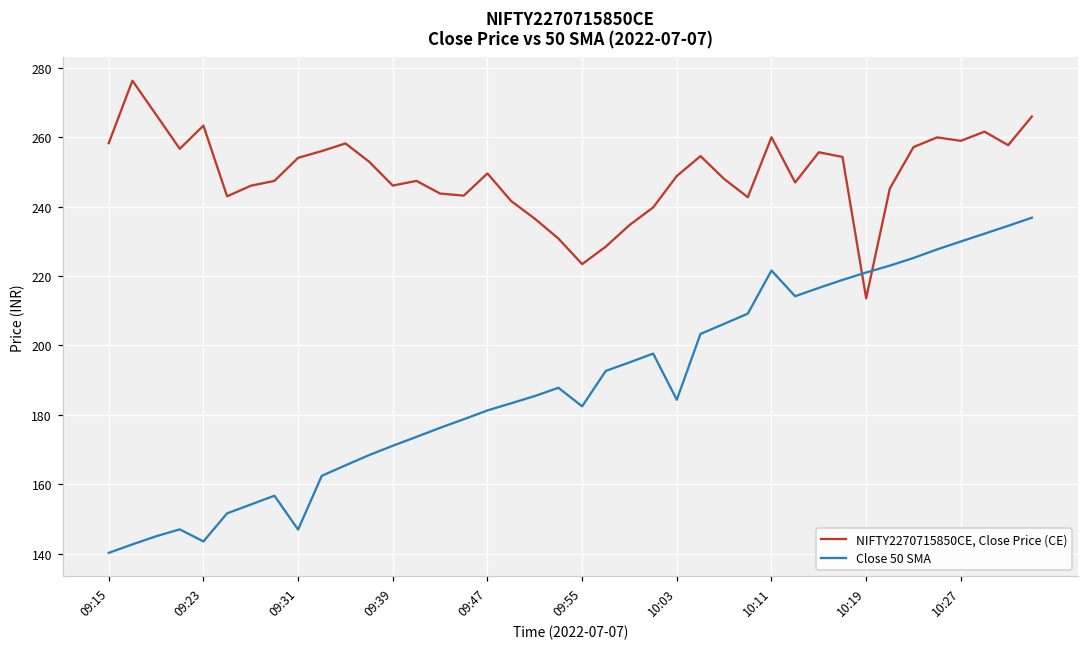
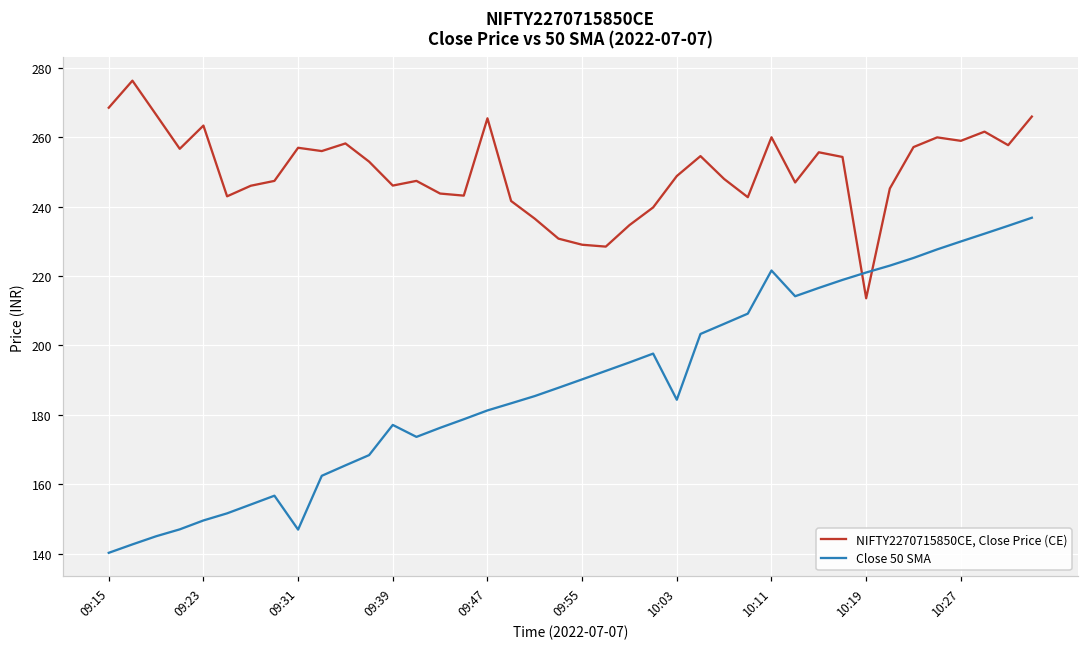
NIFTY2270715850CE, Close Price (CE), 09:15: 258 -> 269
Close 50 SMA, 09:23: 143 -> 150
NIFTY2270715850CE, Close Price (CE), 09:31: 254 -> 257
Close 50 SMA, 09:39: 171 -> 177
NIFTY2270715850CE, Close Price (CE), 09:47: 250 -> 266
NIFTY2270715850CE, Close Price (CE), 09:55: 223 -> 229
Close 50 SMA, 09:55: 182 -> 190
